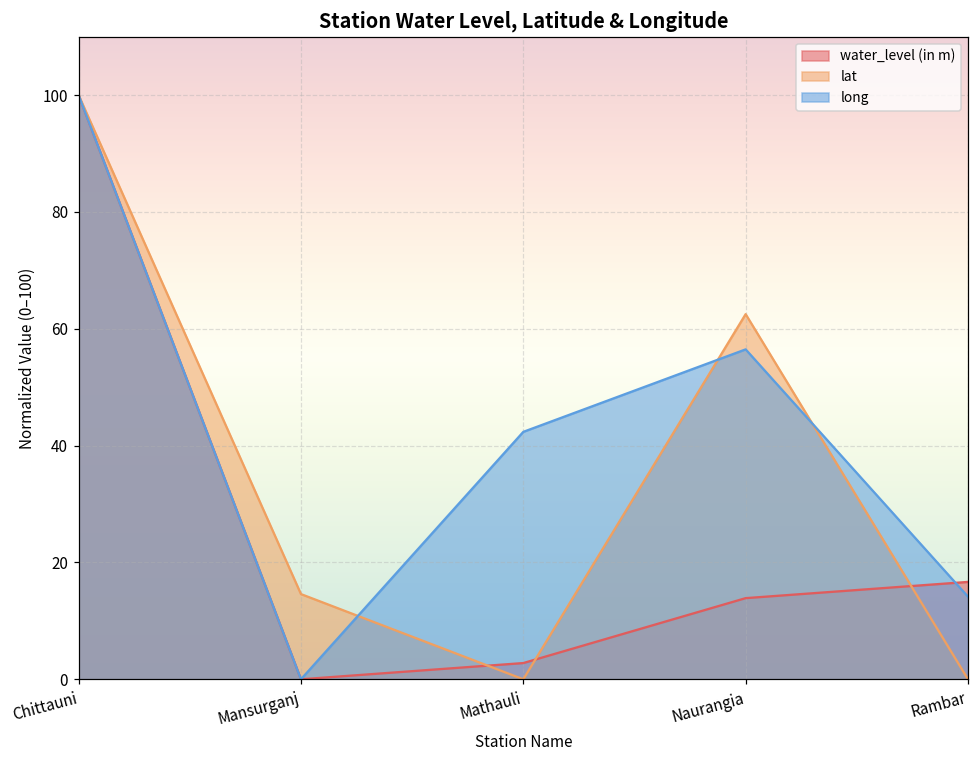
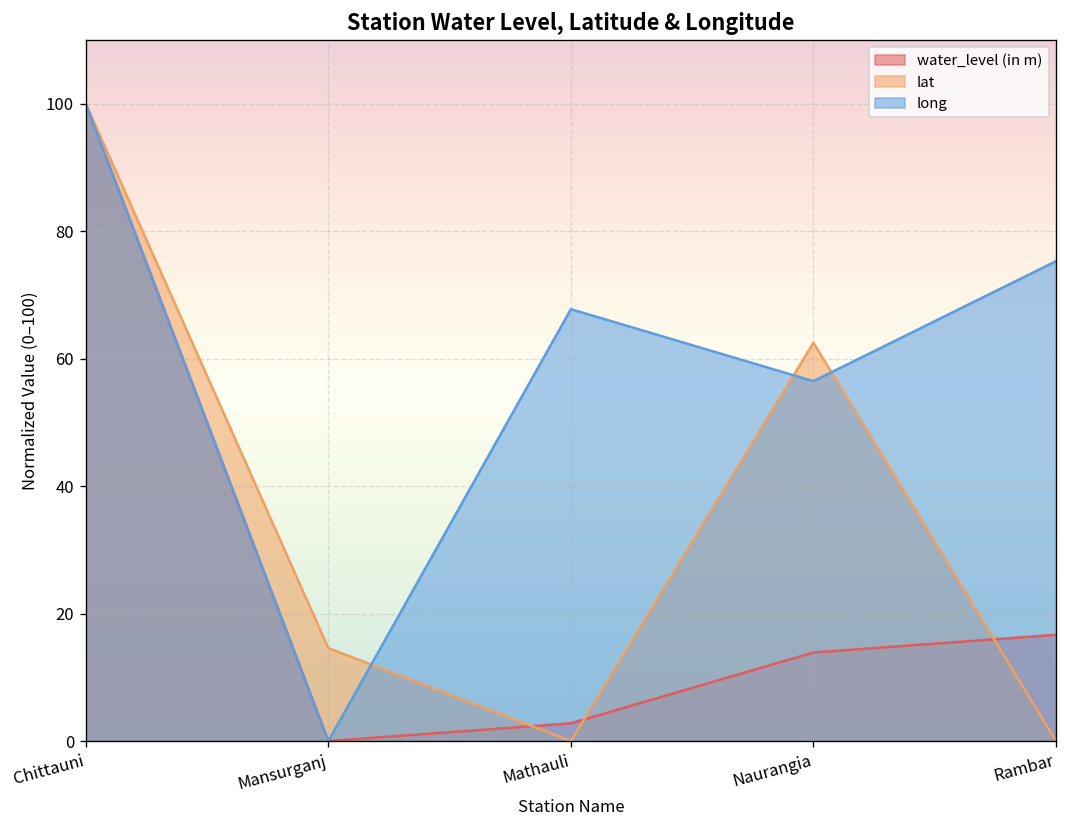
long, Mathauli: 42 -> 68
long, Rambar: 14 -> 75
